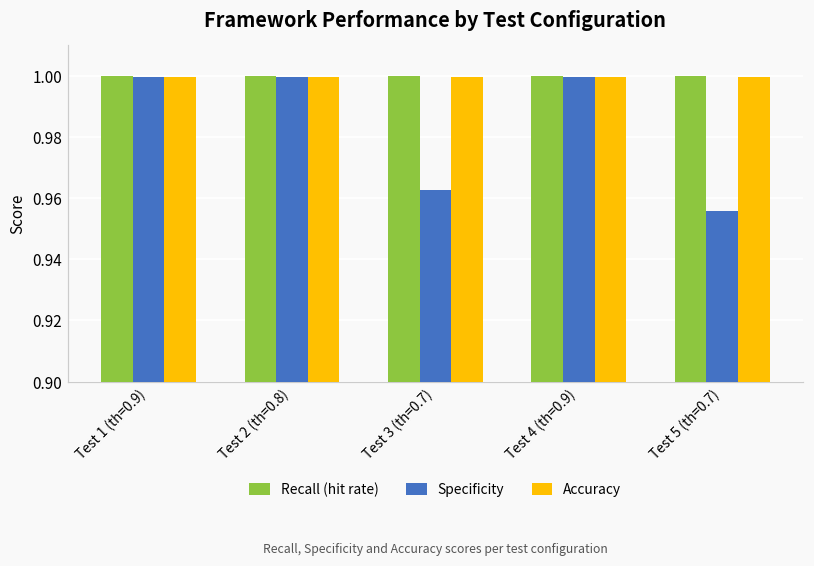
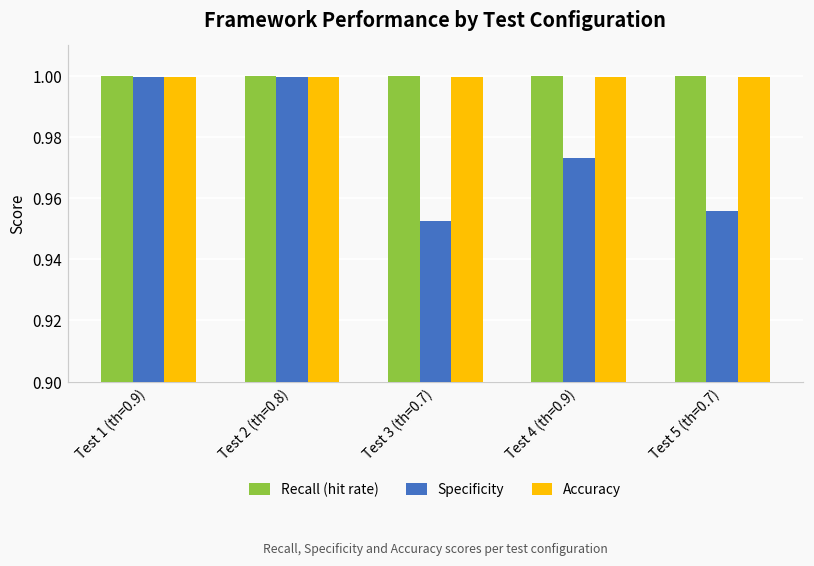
Specificity, Test 3 (th=0.7): 0.963 -> 0.953
Specificity, Test 4 (th=0.9): 1.000 -> 0.973
